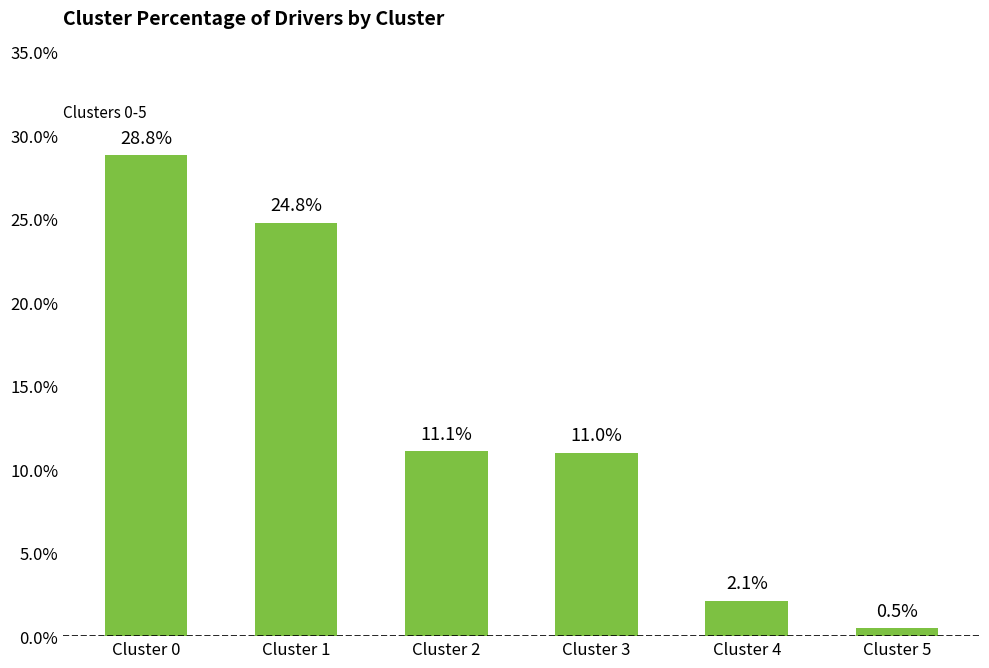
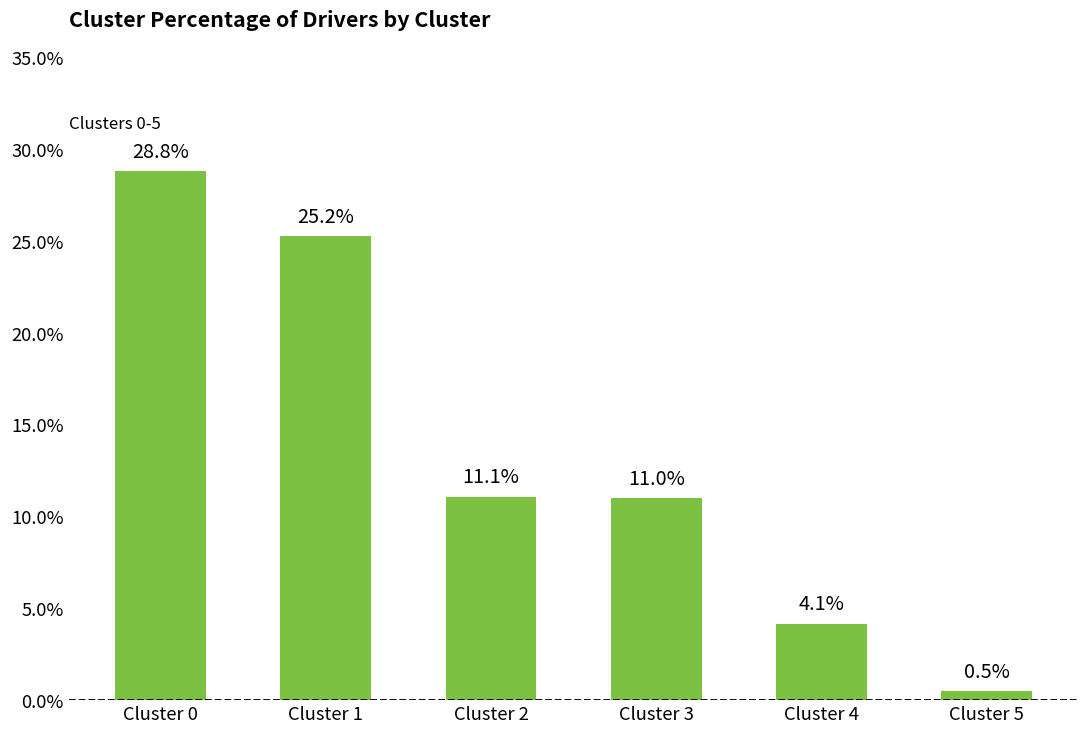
Cluster 1: 24.8% -> 25.2%
Cluster 4: 2.1% -> 4.1%
